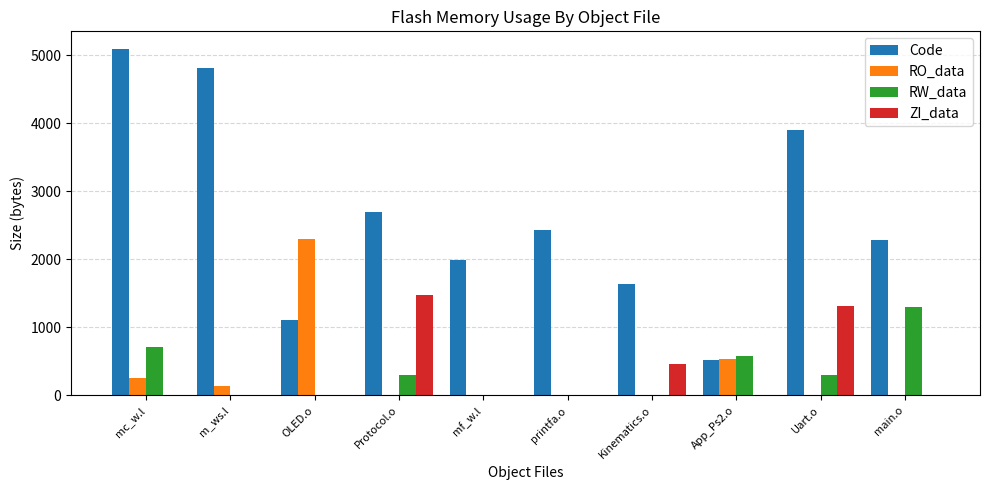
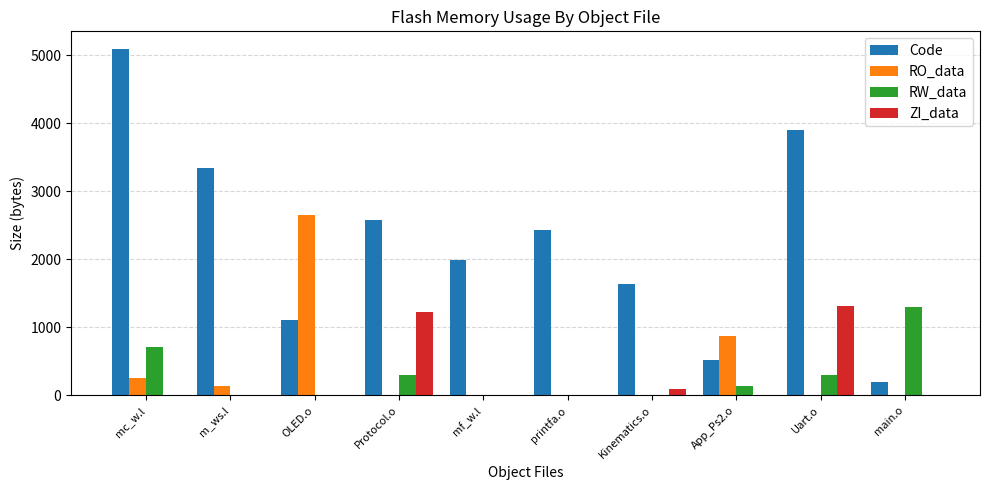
Code, m_ws.l: 4800 -> 3300
RO_data, OLED.o: 2300 -> 2700
Code, Protocol.o: 2700 -> 2600
ZI_data, Protocol.o: 1500 -> 1200
ZI_data, Kinematics.o: 500 -> 100
RO_data, App_Ps2.o: 500 -> 900
RW_data, App_Ps2.o: 600 -> 100
Code, main.o: 2300 -> 200
